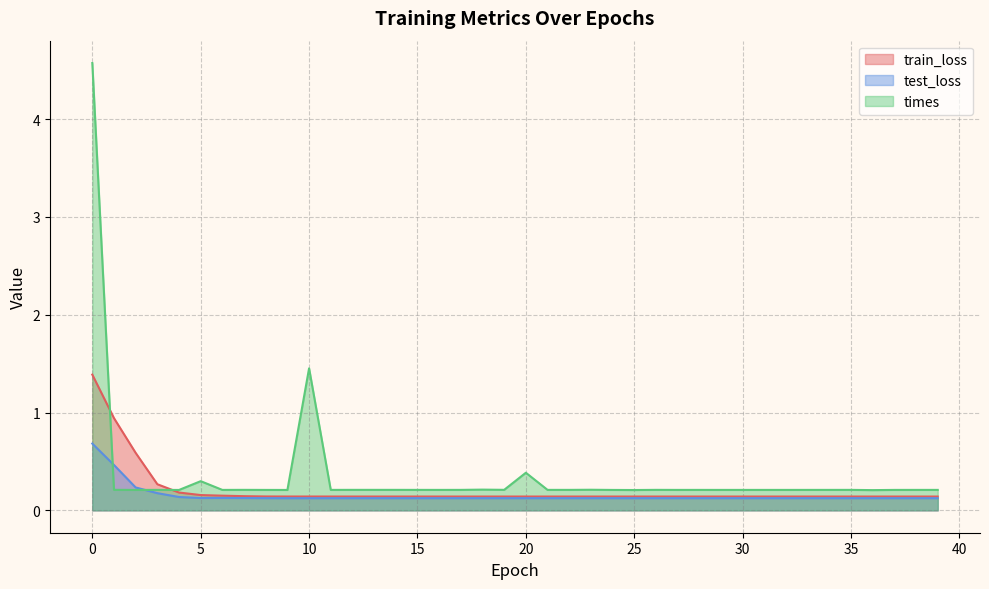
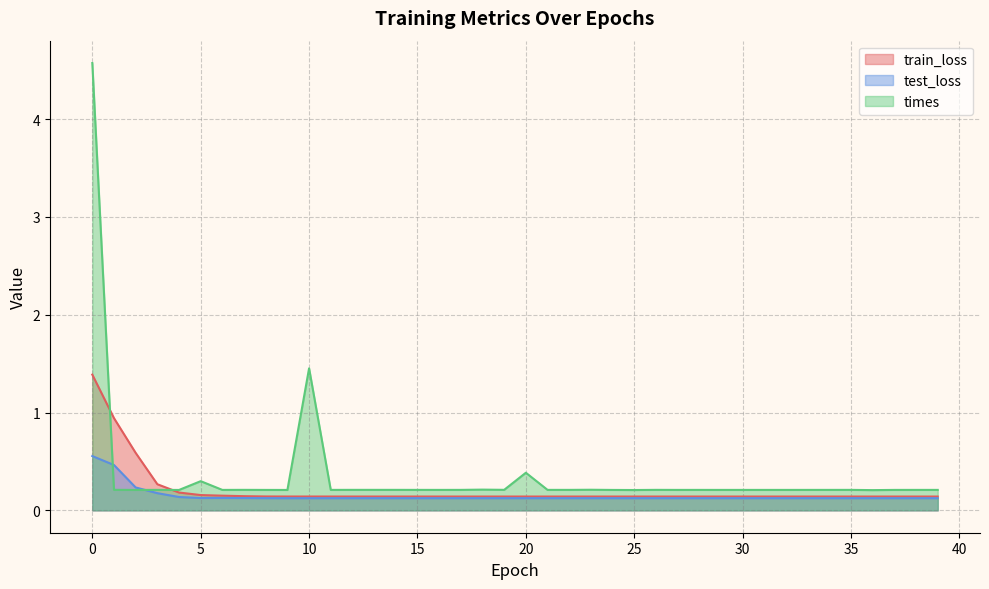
test_loss, 0: 0.7 -> 0.6
